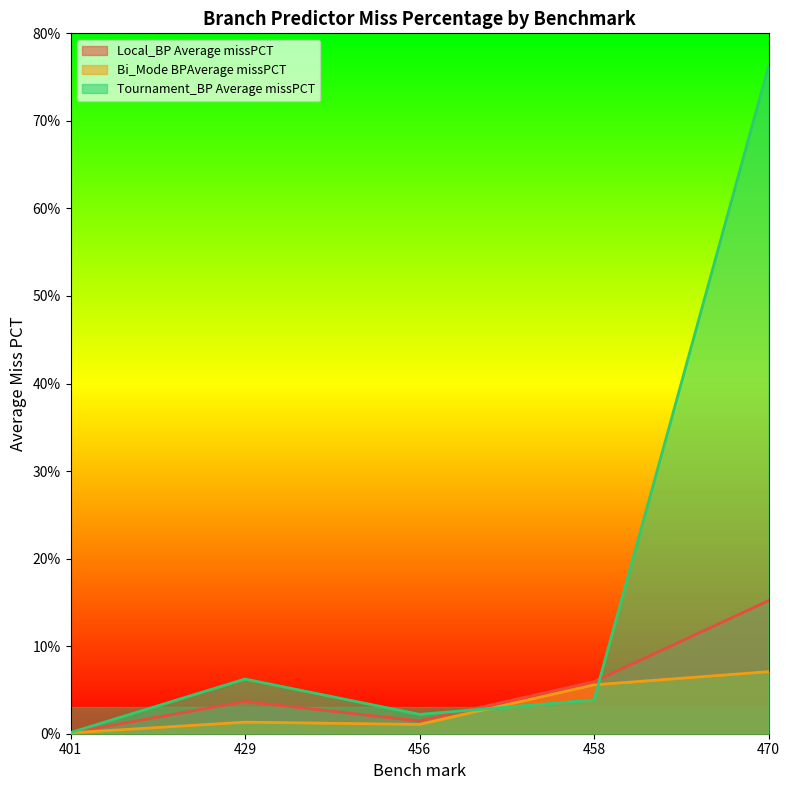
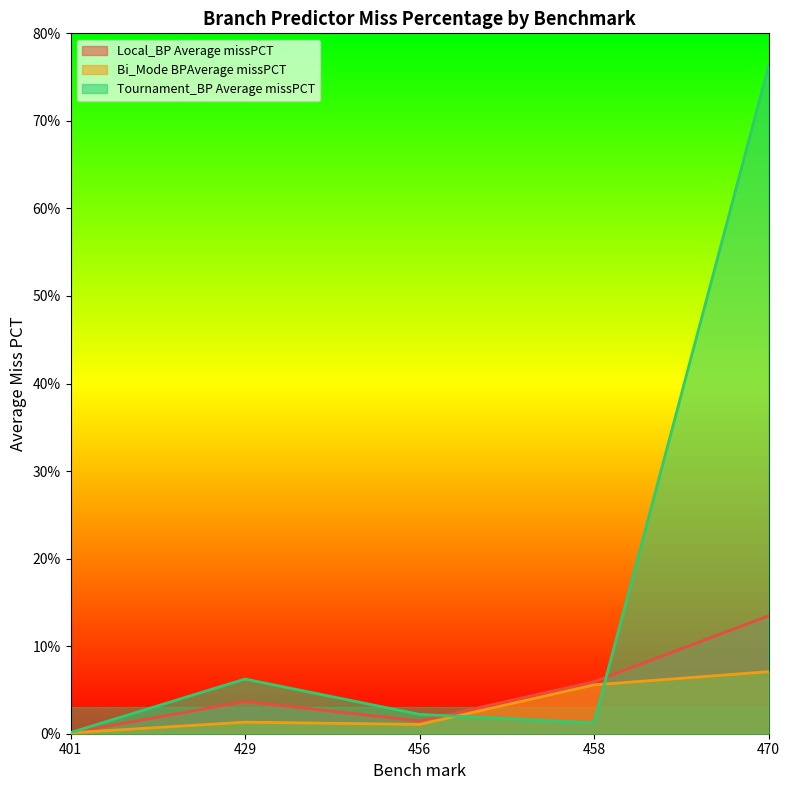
Tournament_BP Average missPCT, 458: 4% -> 1%
Local_BP Average missPCT, 470: 15% -> 13%
